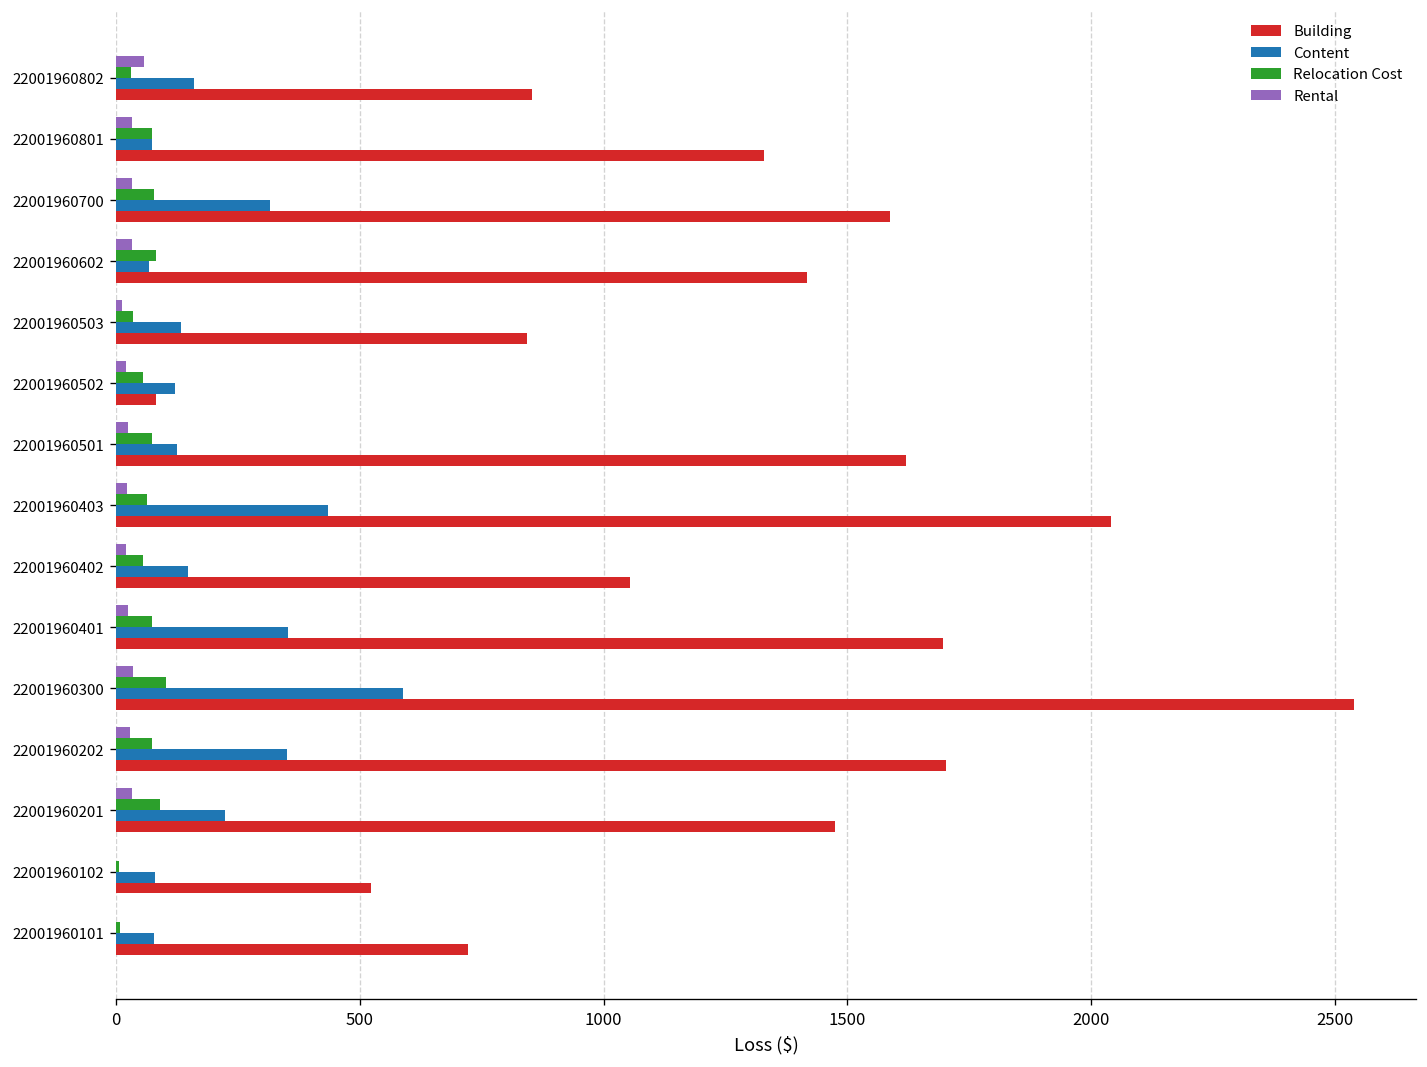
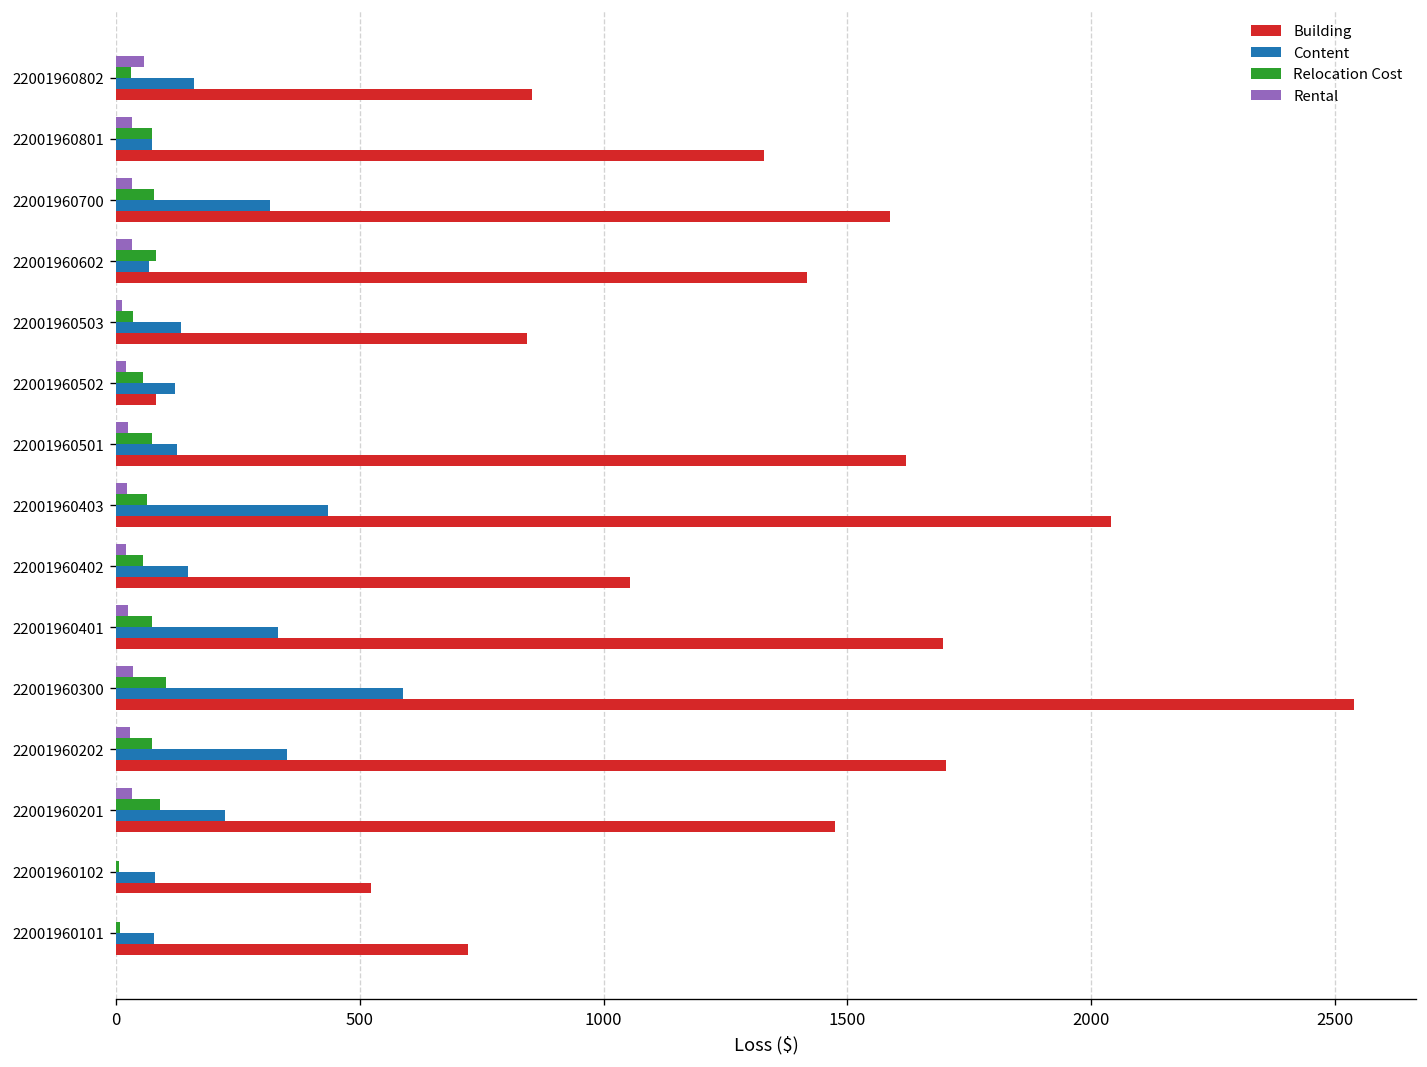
Content, 22001960401: 350 -> 330
